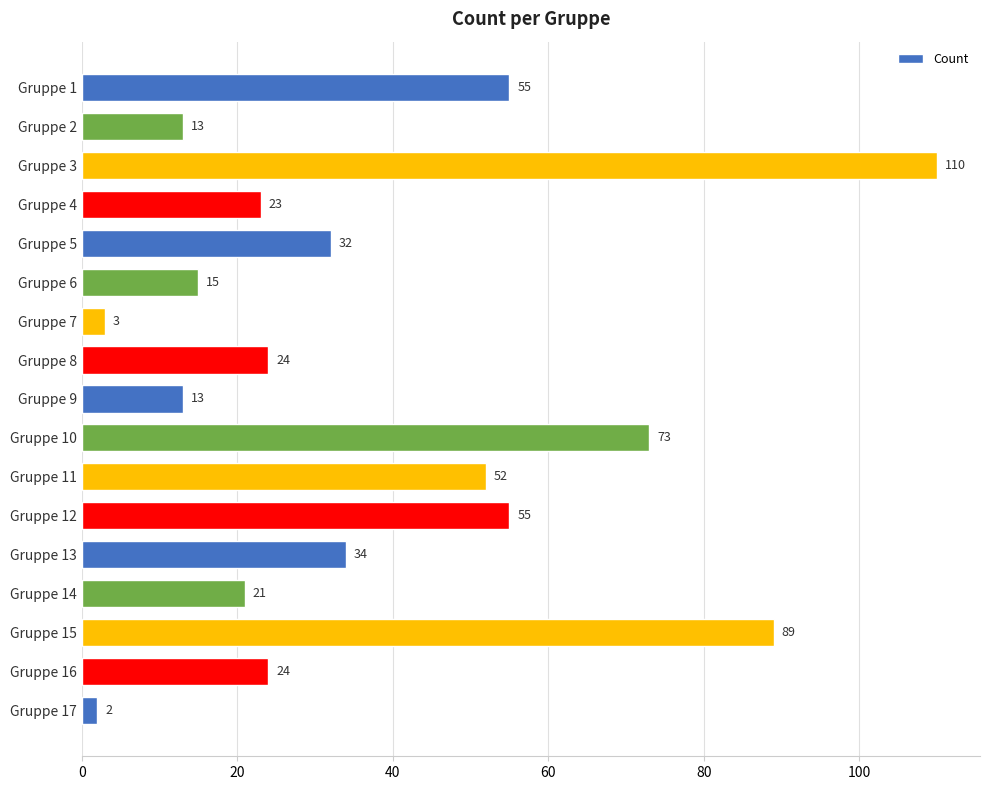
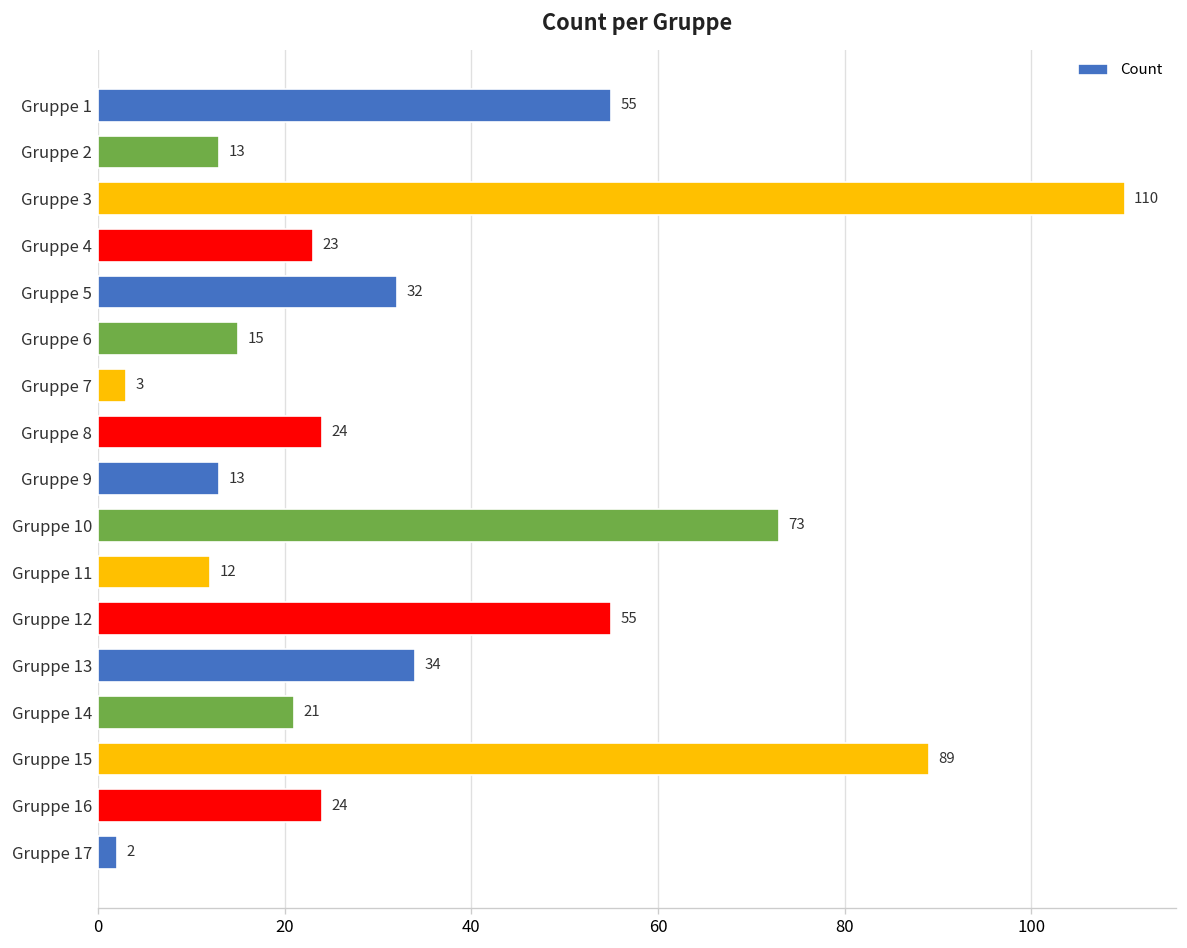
Gruppe 11: 52 -> 12
